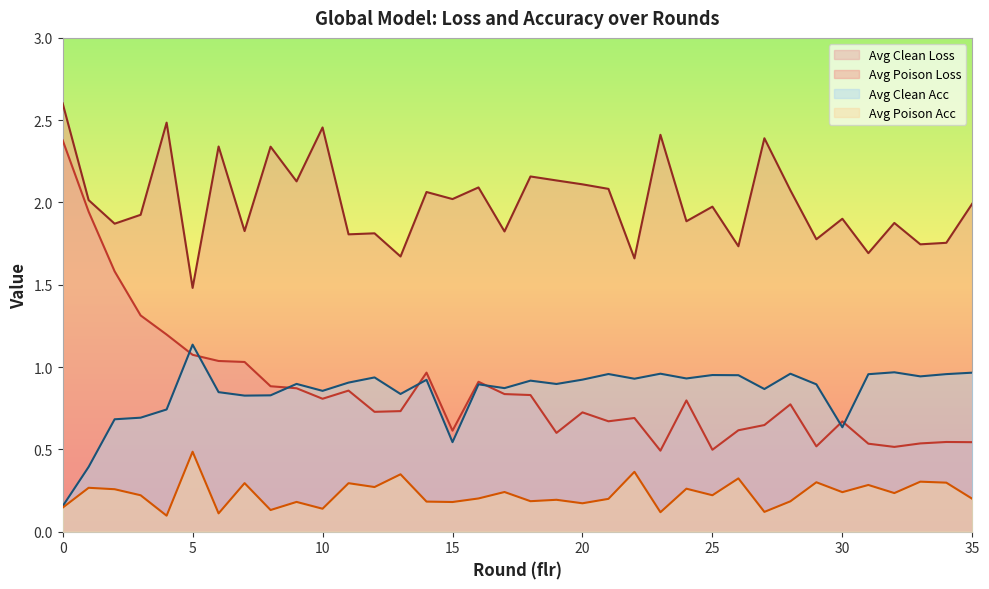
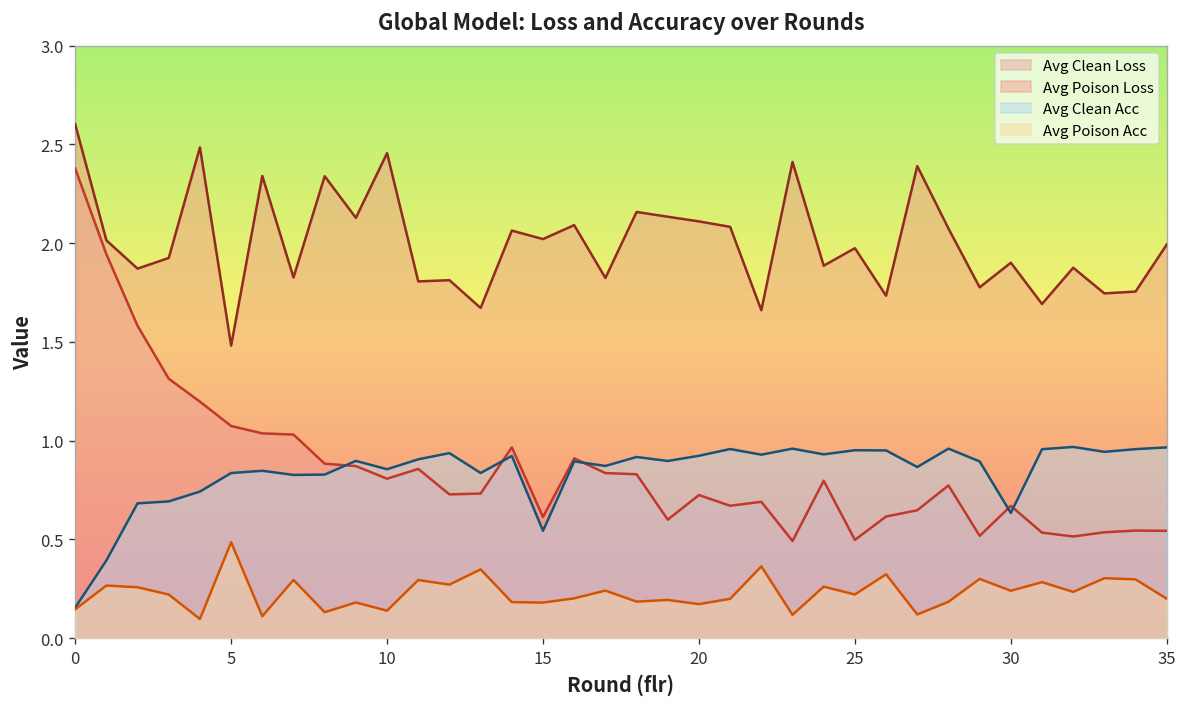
Avg Clean Acc, 5: 1.14 -> 0.84
